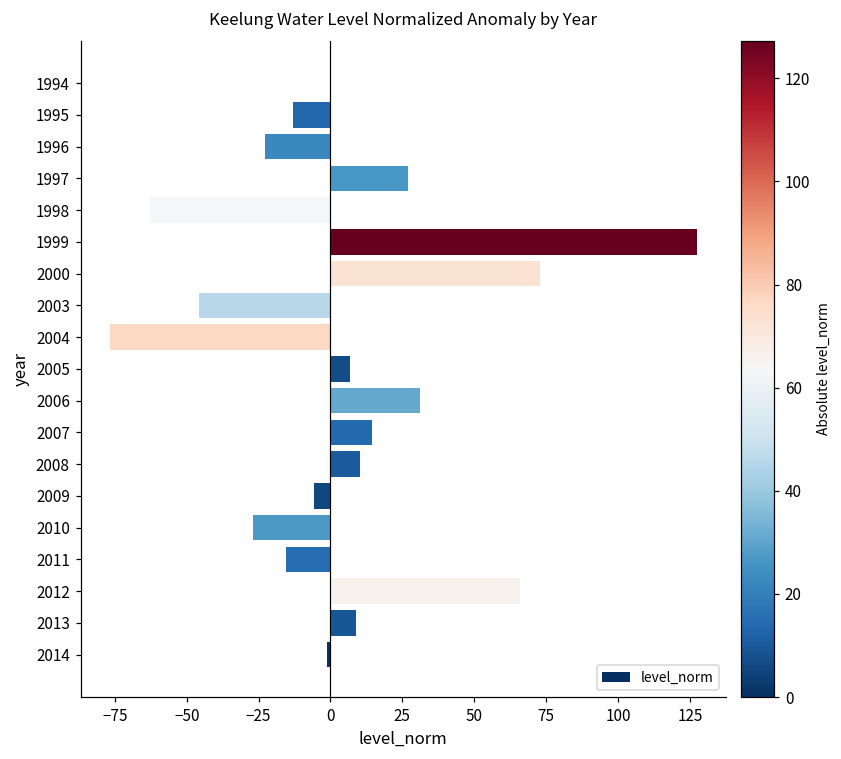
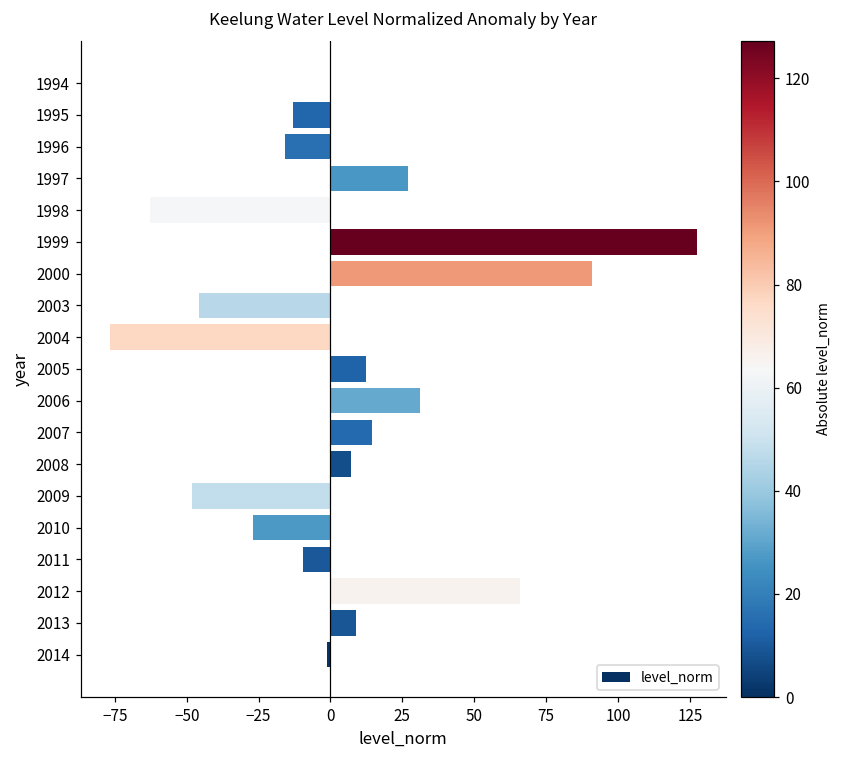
1996: -23 -> -16
2000: 73 -> 91
2005: 7 -> 12
2008: 10 -> 7
2009: -6 -> -48
2011: -15 -> -10
